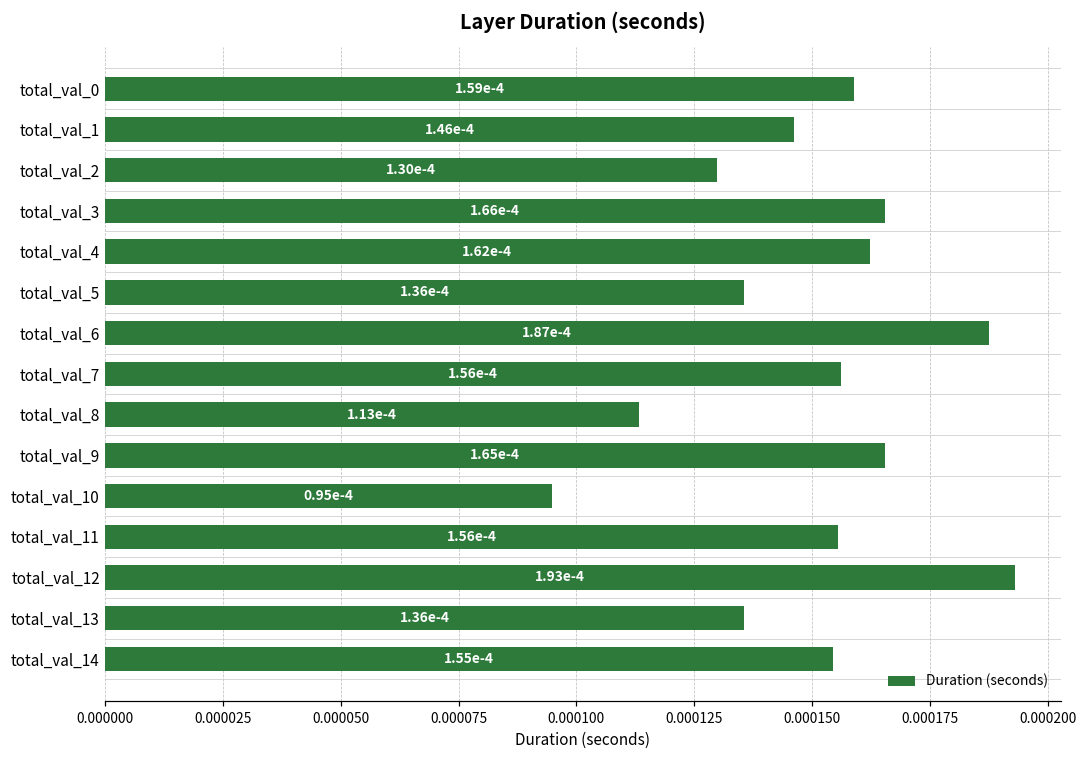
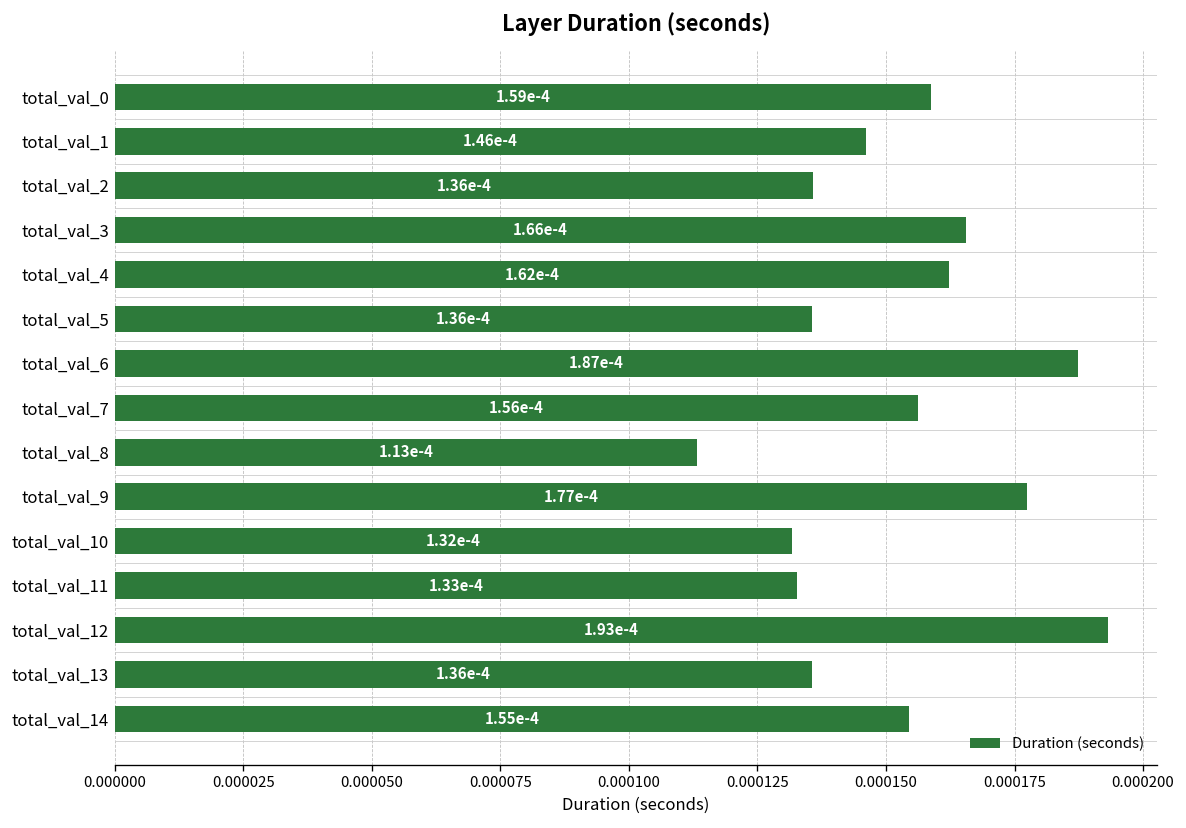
total_val_2: 1.30e-4 -> 1.36e-4
total_val_9: 1.65e-4 -> 1.77e-4
total_val_10: 0.95e-4 -> 1.32e-4
total_val_11: 1.56e-4 -> 1.33e-4
